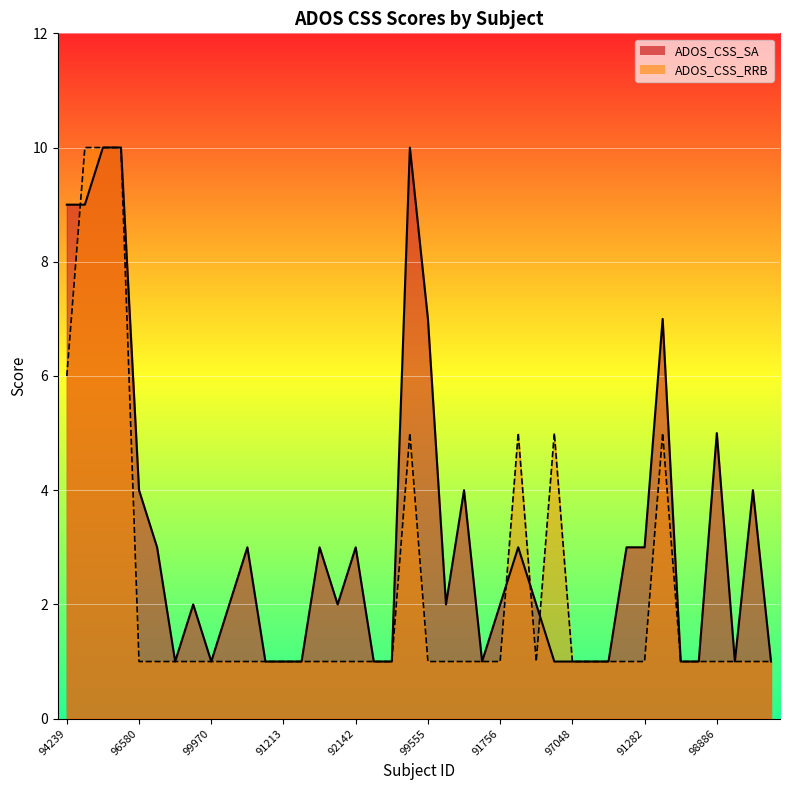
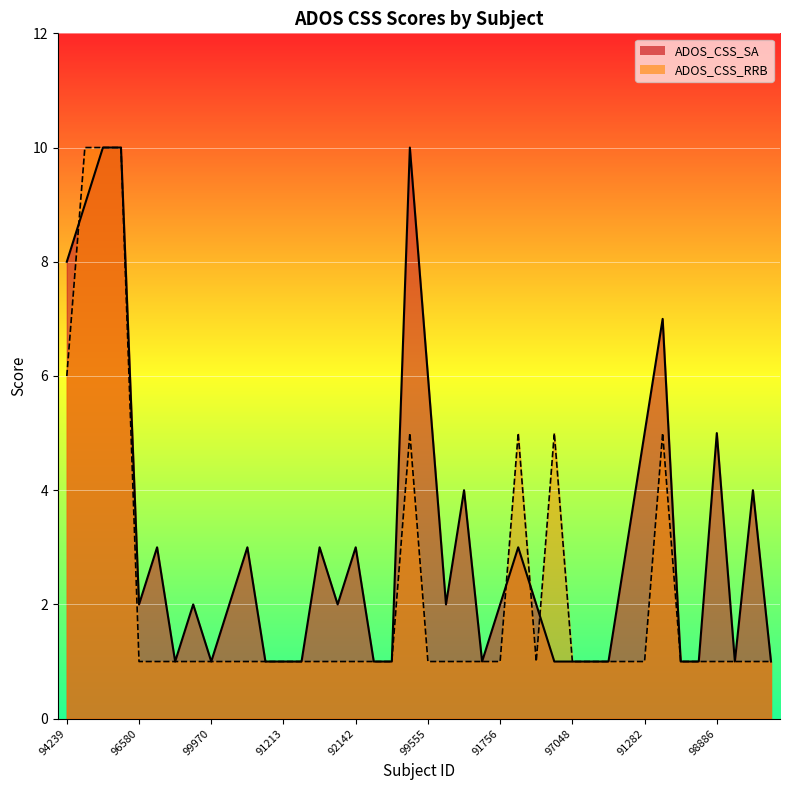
ADOS_CSS_SA, 94239: 9 -> 8
ADOS_CSS_SA, 96580: 4 -> 2
ADOS_CSS_SA, 99555: 7 -> 6
ADOS_CSS_SA, 91282: 3 -> 5
